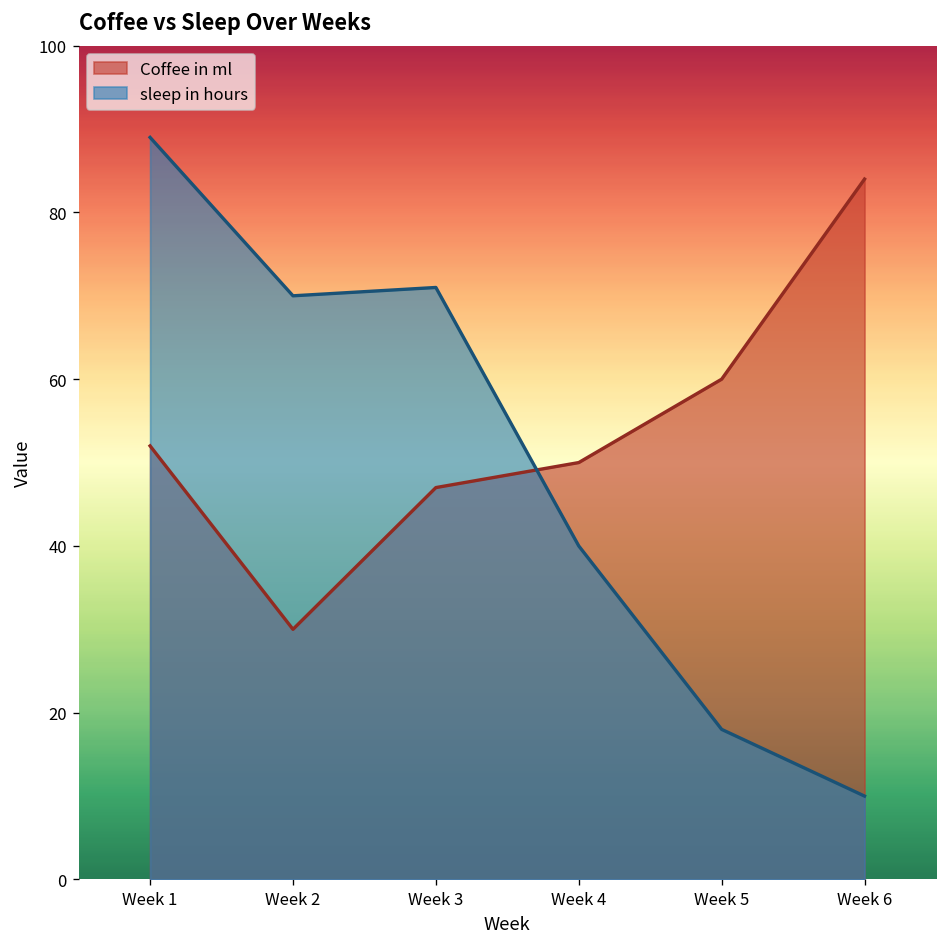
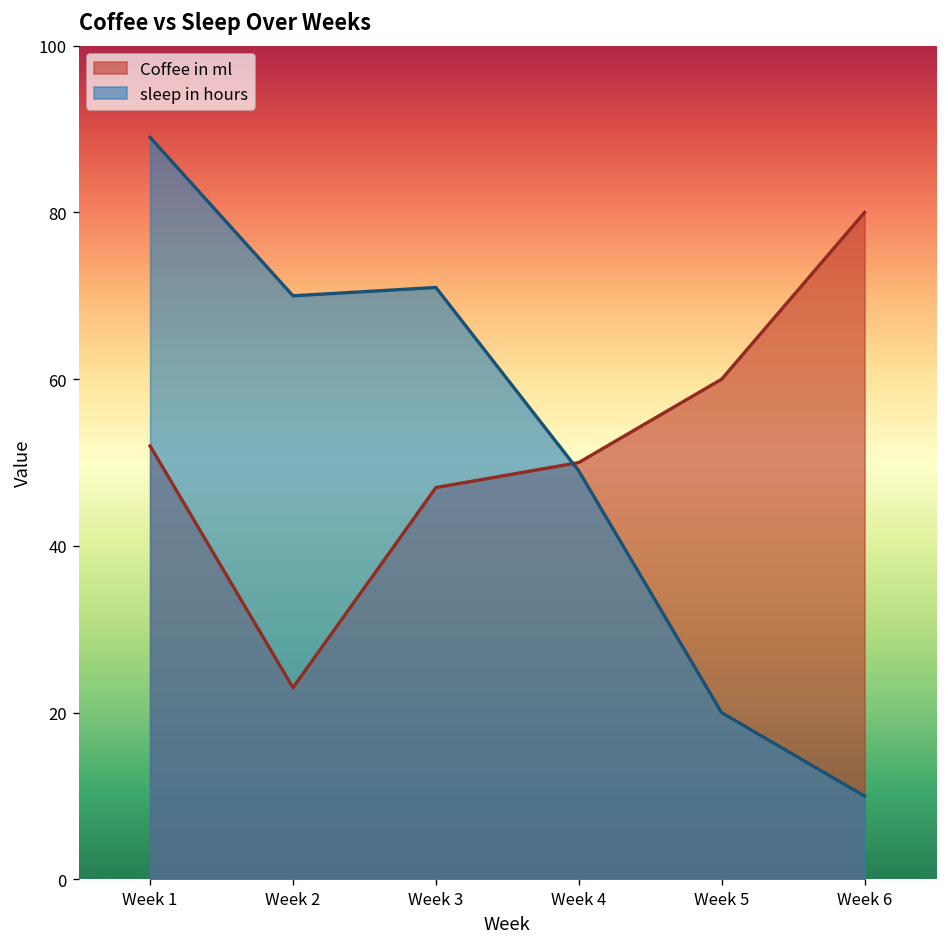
Coffee in ml, Week 2: 30 -> 23
sleep in hours, Week 4: 40 -> 49
sleep in hours, Week 5: 18 -> 20
Coffee in ml, Week 6: 84 -> 80
